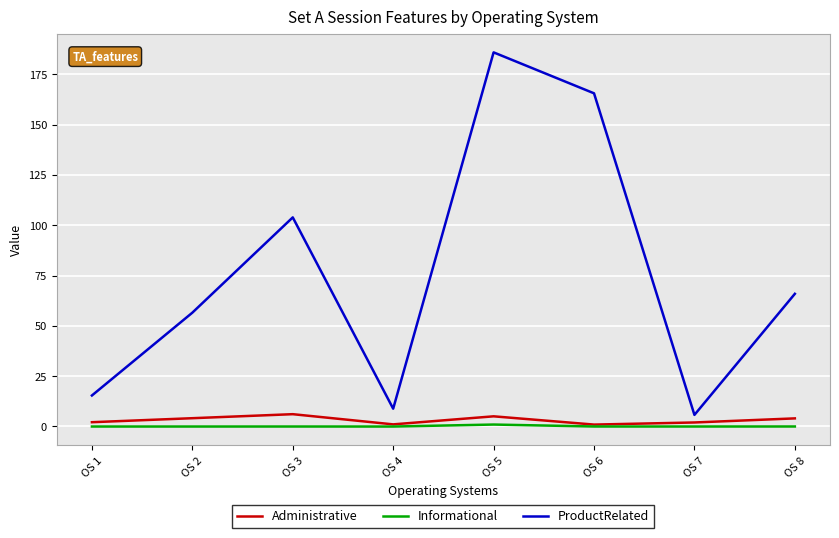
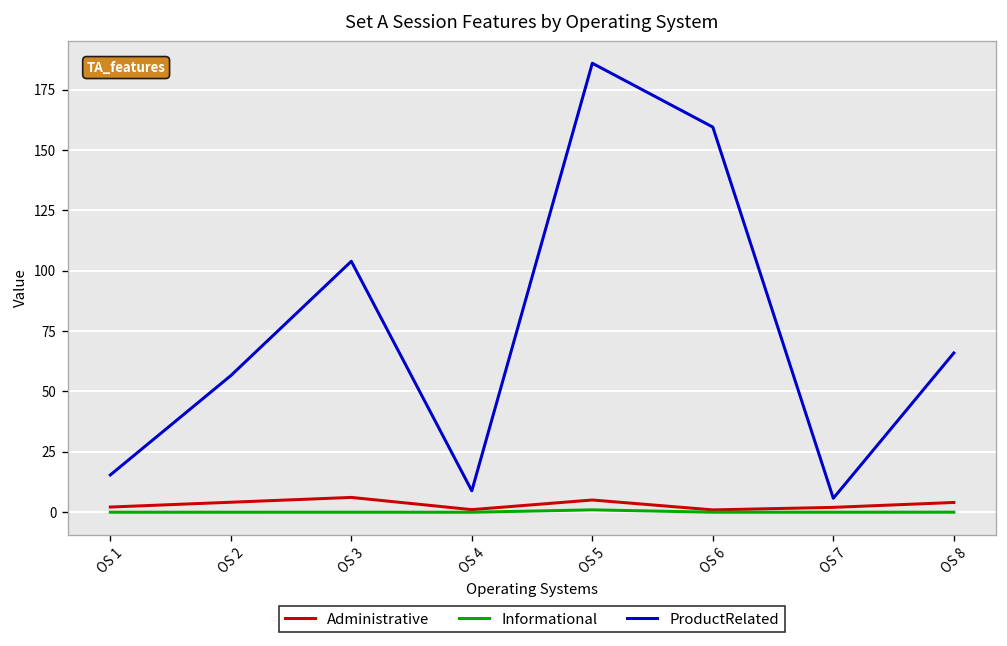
ProductRelated, OS 6: 166 -> 159
